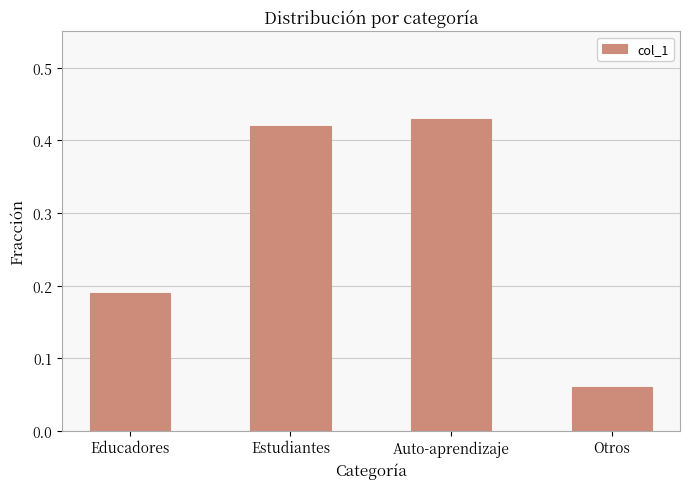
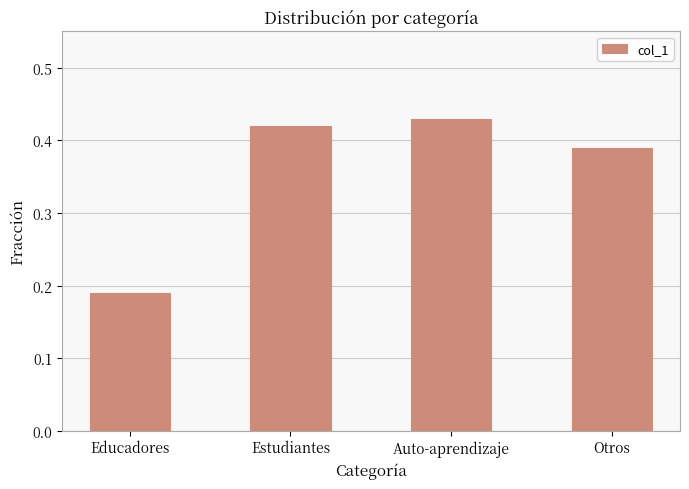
Otros: 0.06 -> 0.39
